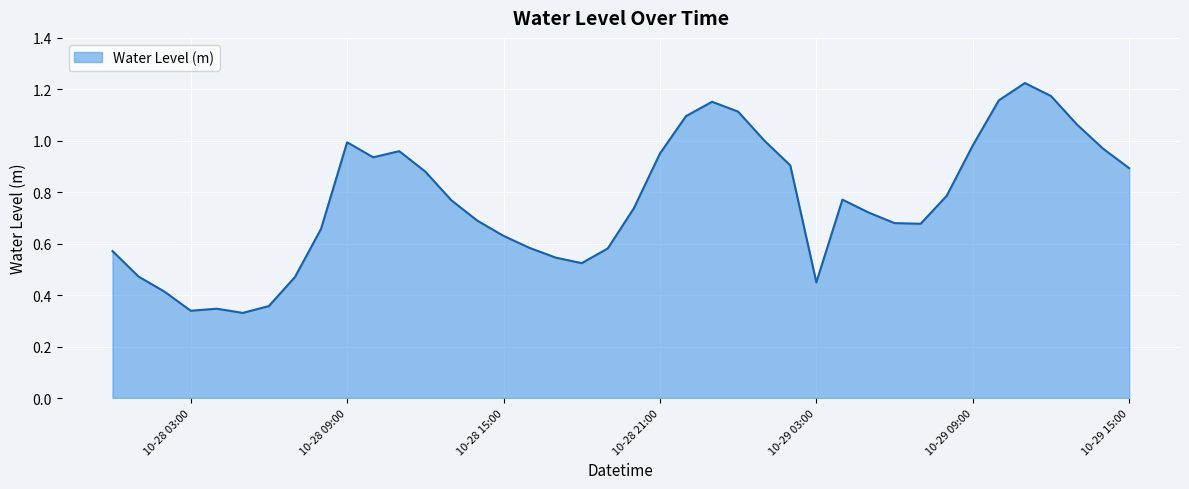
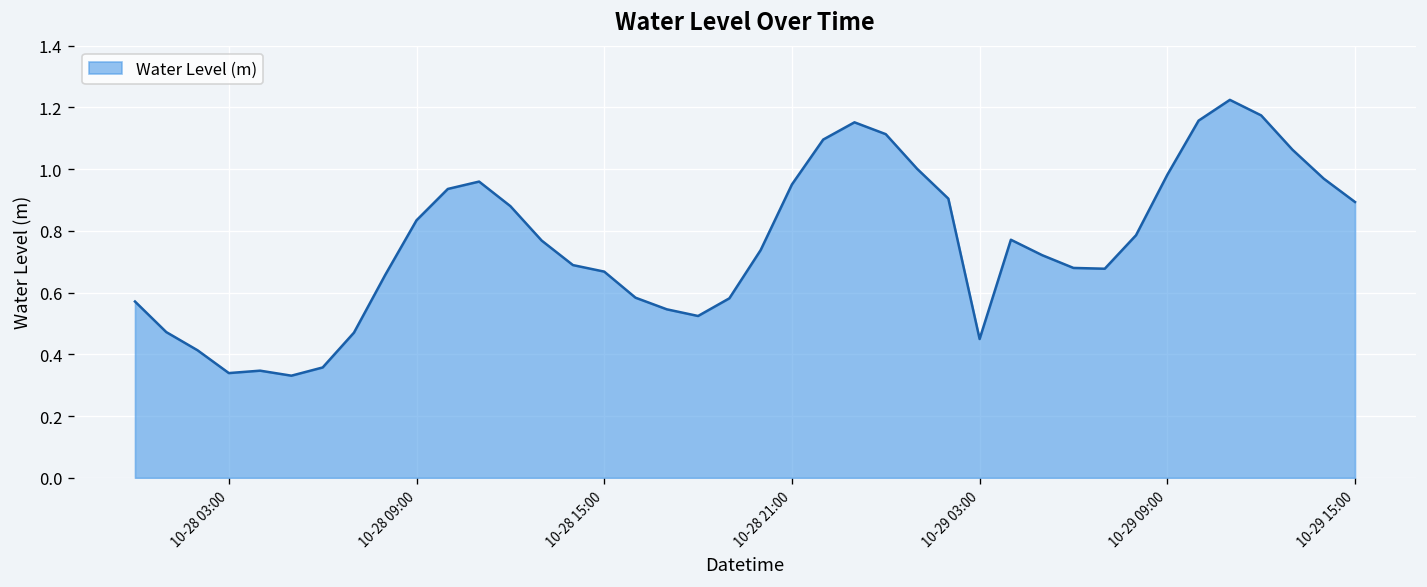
10-28 09:00: 0.99 -> 0.83
10-28 15:00: 0.63 -> 0.67
